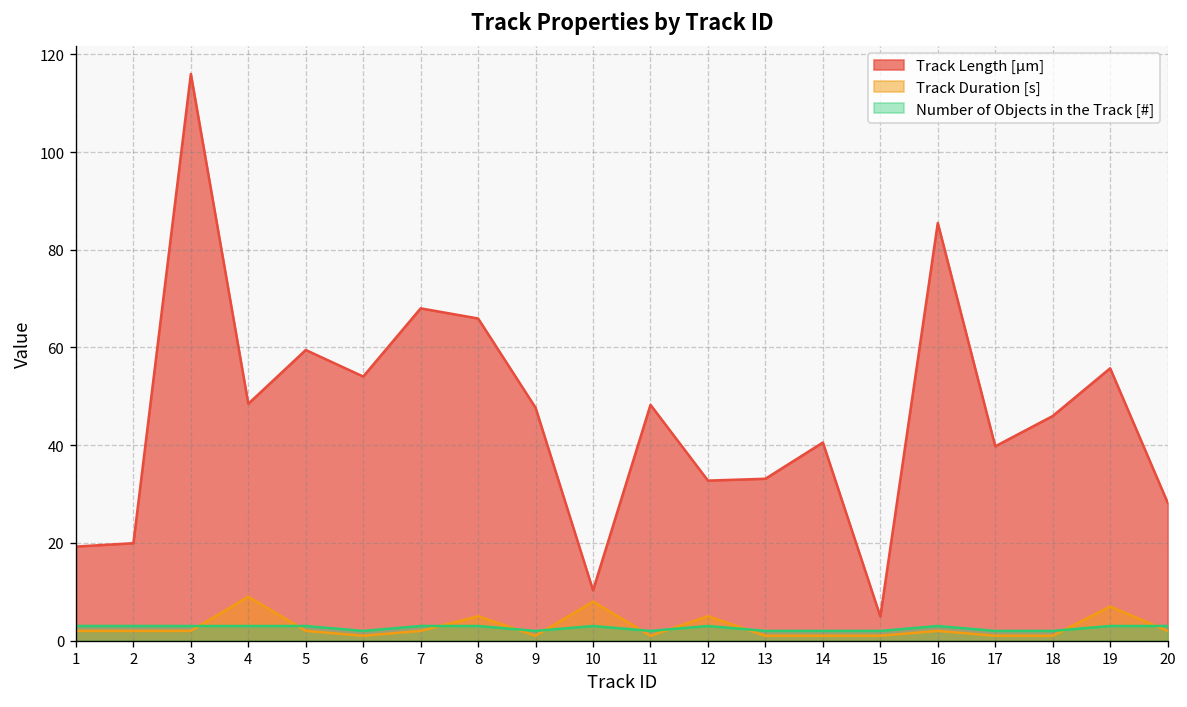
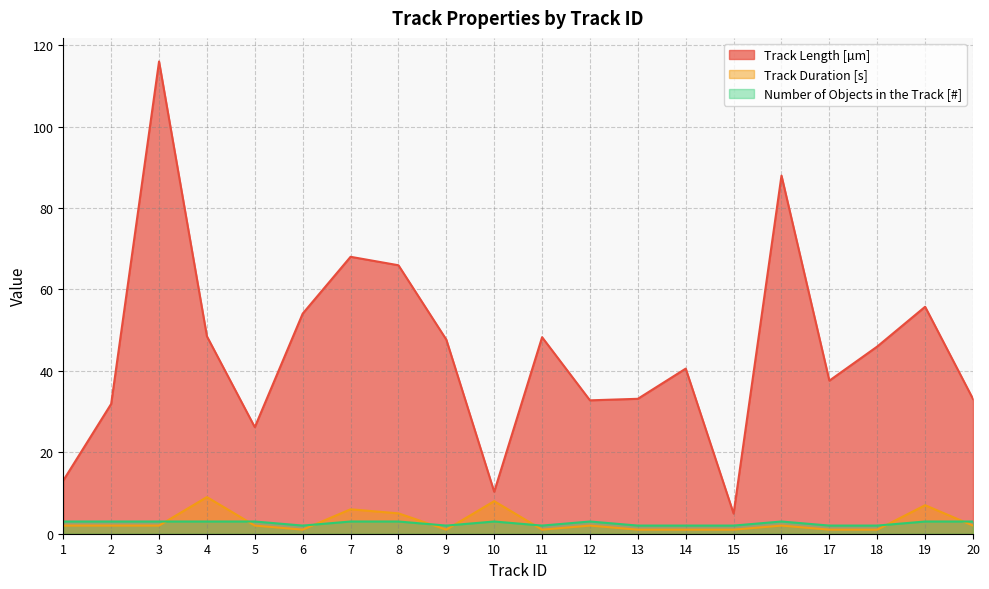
Track Length [µm], 1: 19 -> 13
Track Length [µm], 2: 20 -> 32
Track Length [µm], 5: 59 -> 26
Track Duration [s], 7: 2 -> 6
Track Duration [s], 12: 5 -> 2
Track Length [µm], 16: 85 -> 88
Track Length [µm], 17: 40 -> 38
Track Length [µm], 20: 28 -> 33
